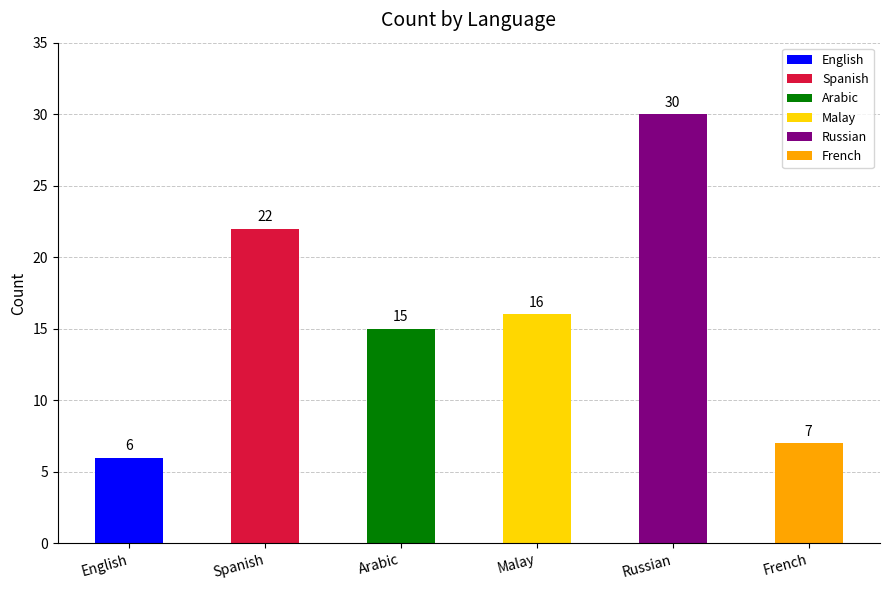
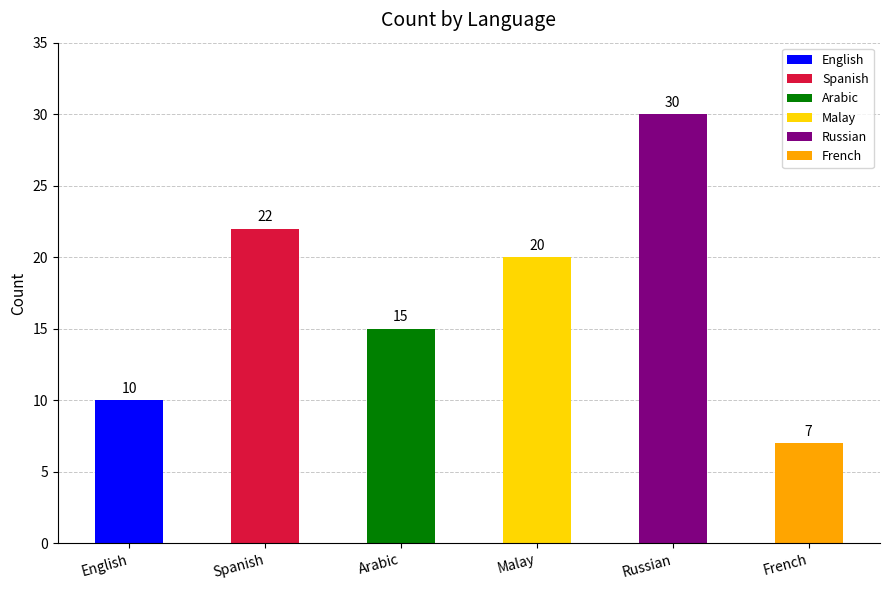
English: 6 -> 10
Malay: 16 -> 20
